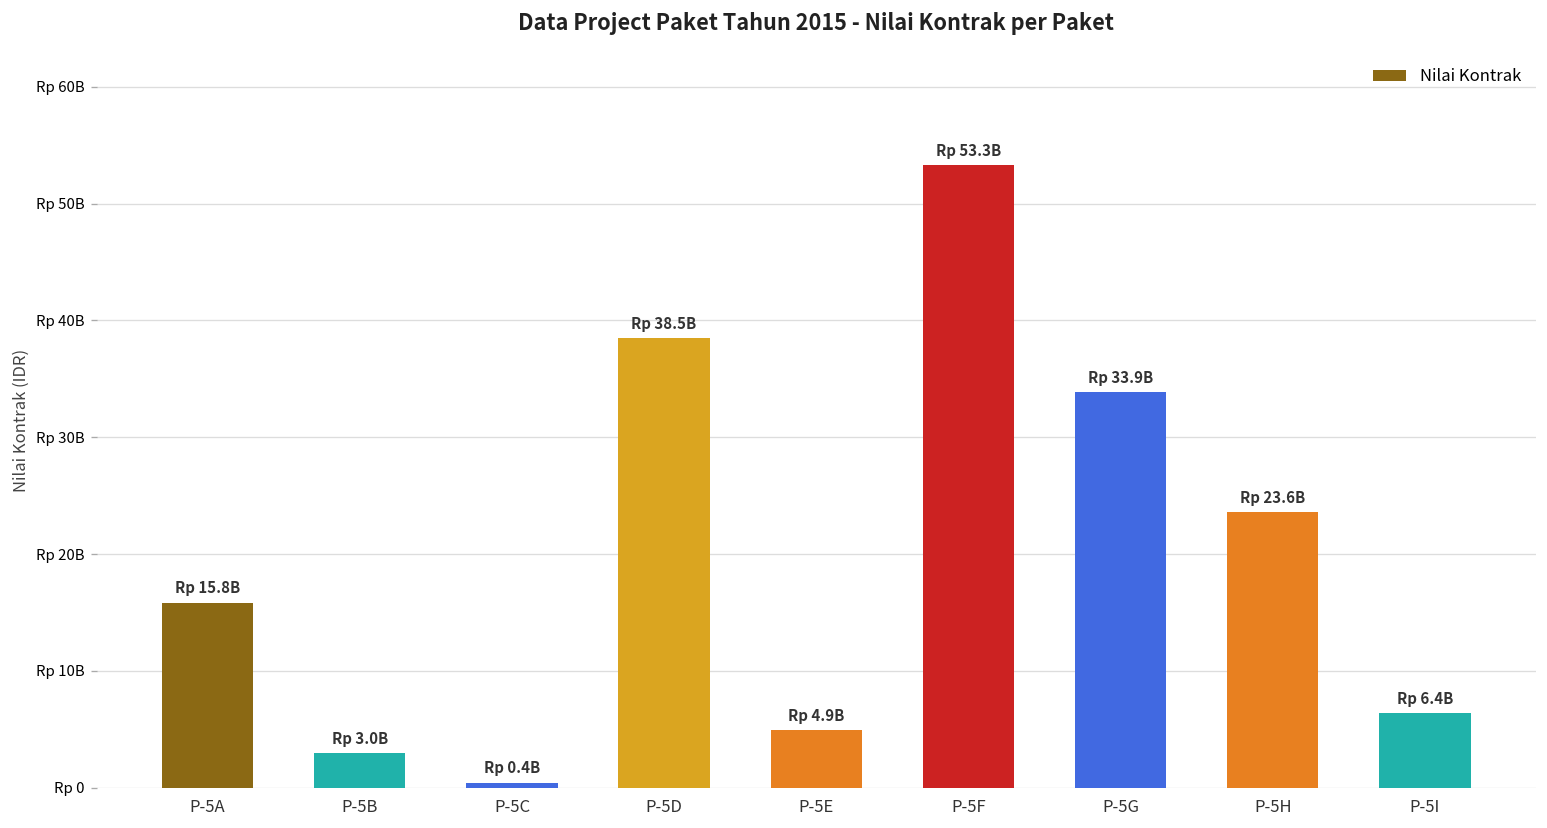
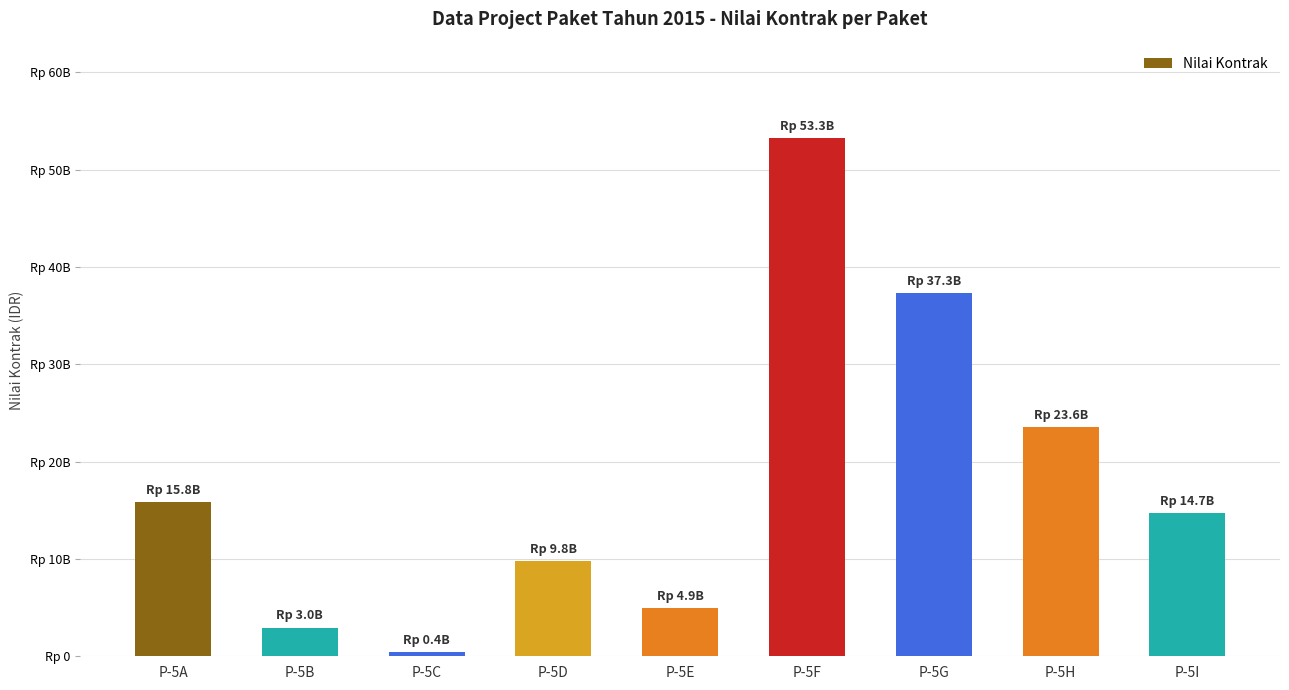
P-5D: 38.5B -> 9.8B
P-5G: 33.9B -> 37.3B
P-5I: 6.4B -> 14.7B
